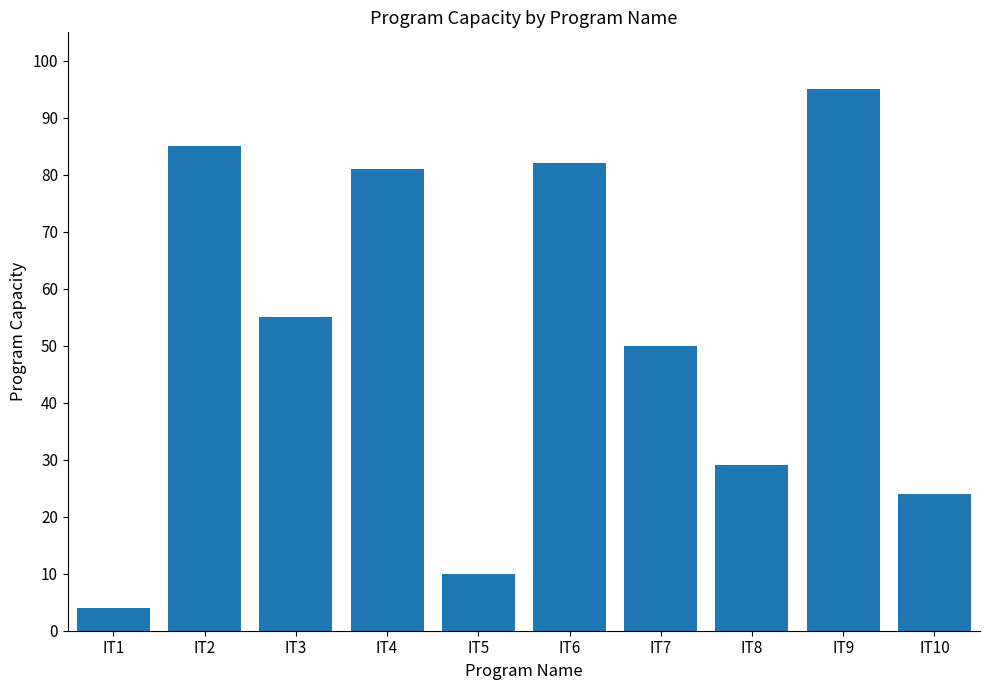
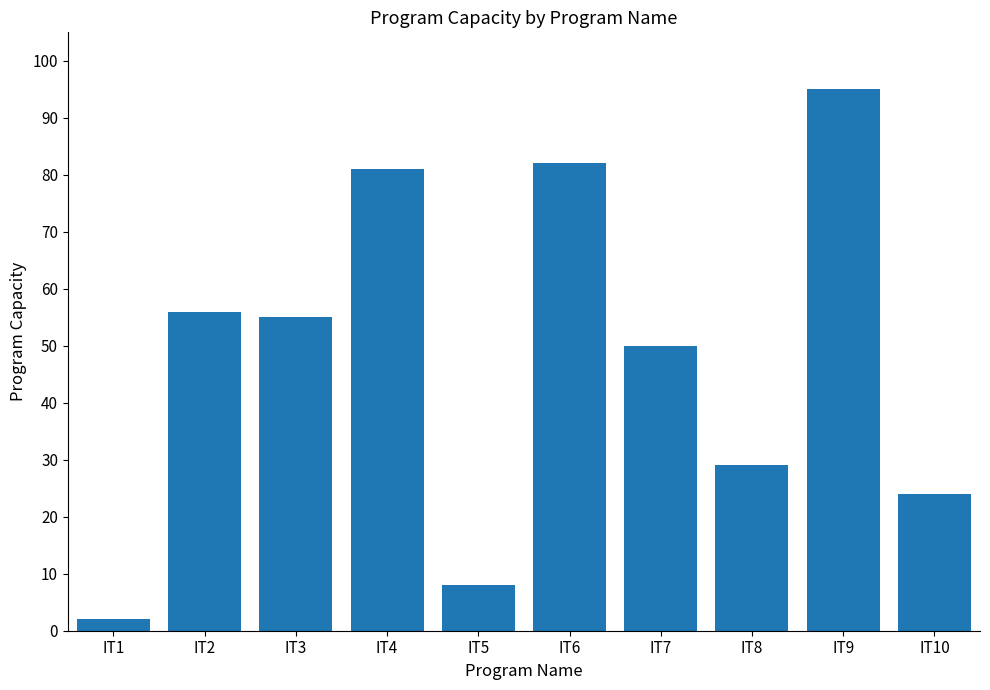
IT1: 4 -> 2
IT2: 85 -> 56
IT5: 10 -> 8
